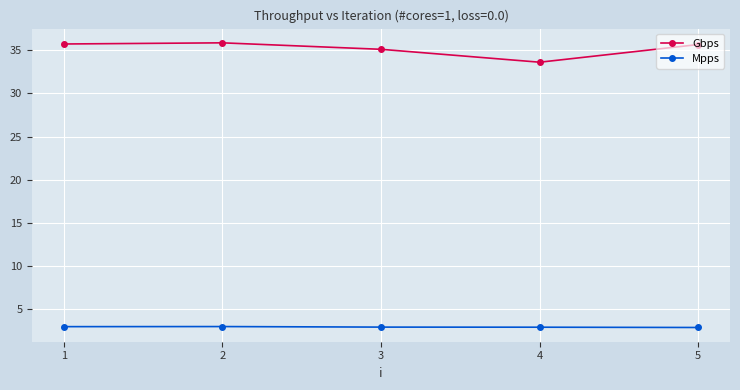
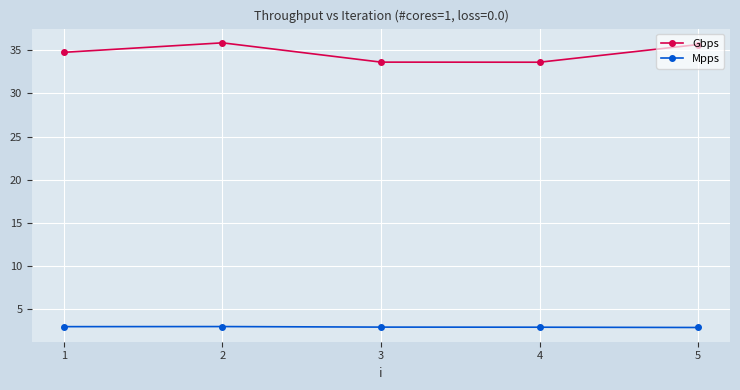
Gbps, 1: 36 -> 35
Gbps, 3: 35 -> 34
